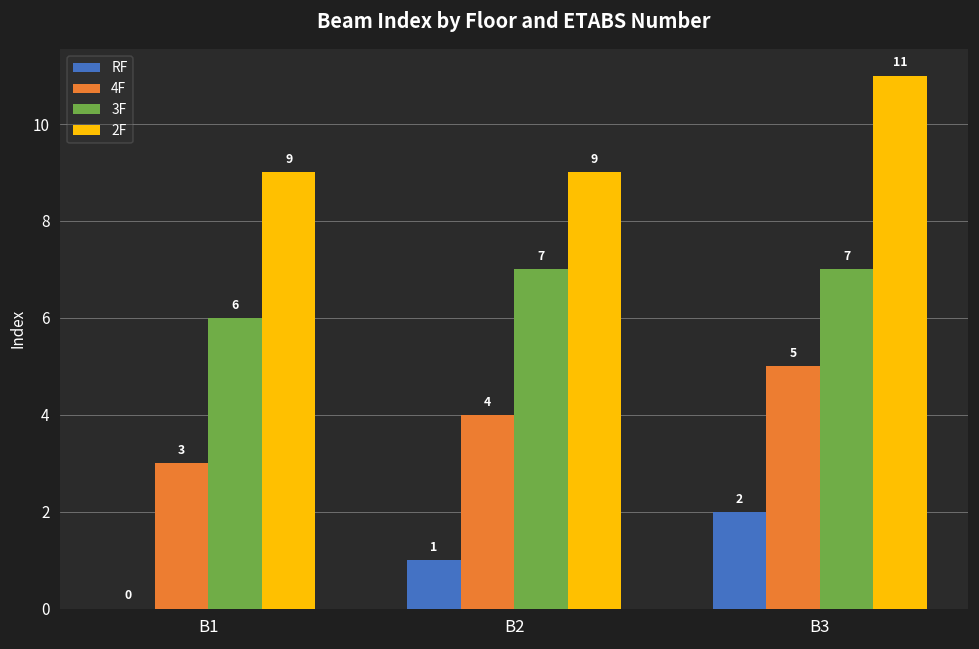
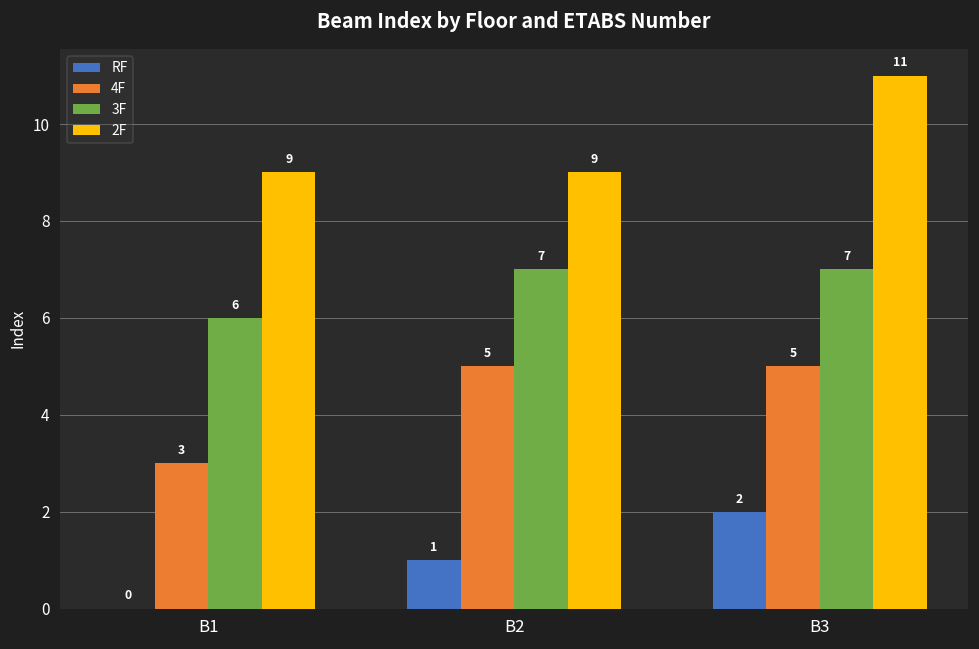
4F, B2: 4 -> 5
